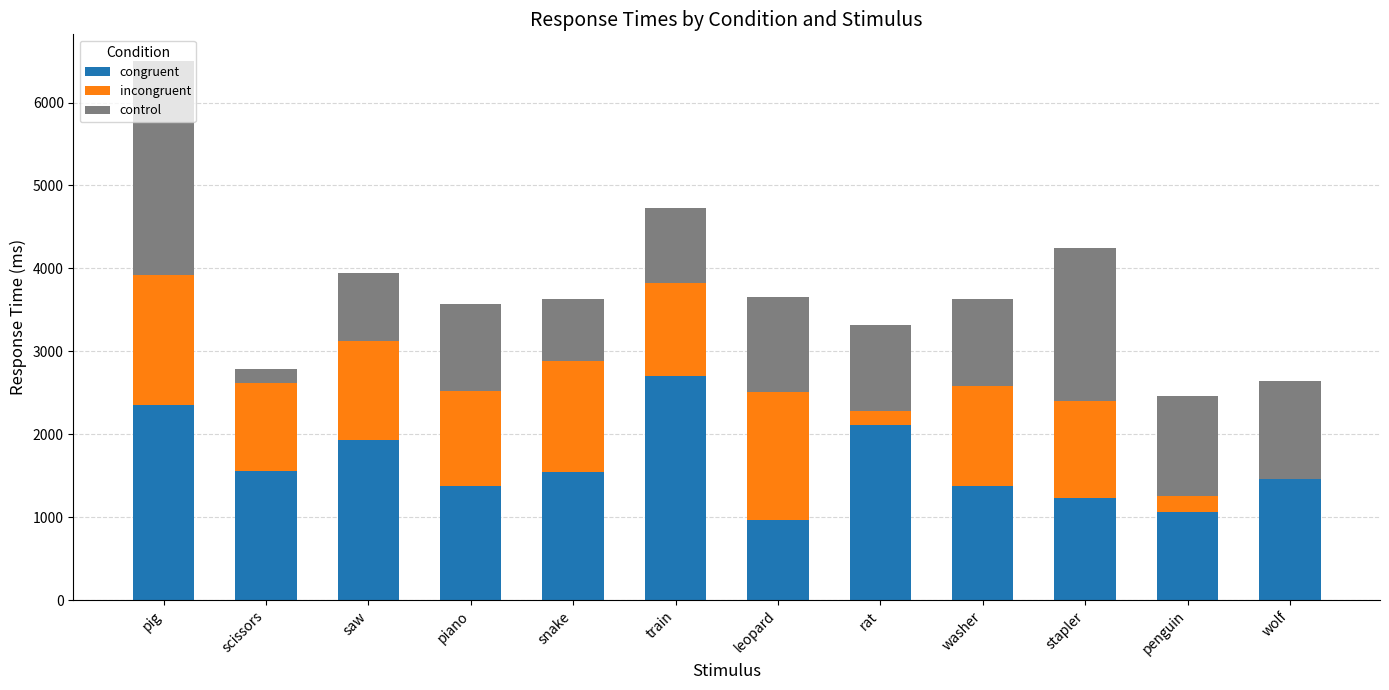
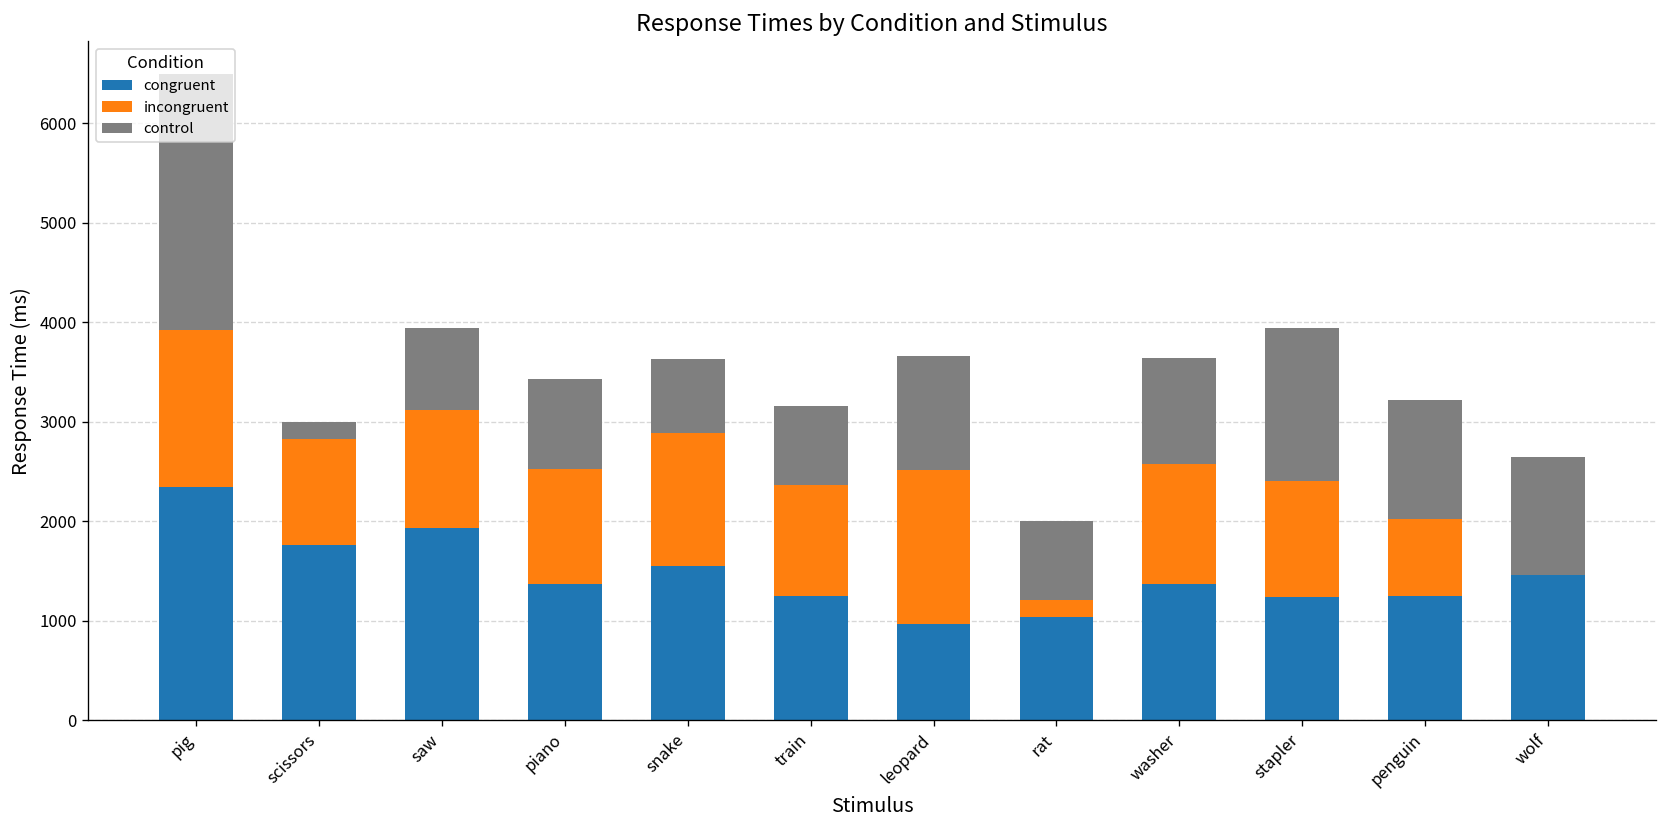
congruent, scissors: 1600 -> 1800
control, piano: 1000 -> 900
congruent, train: 2700 -> 1200
control, train: 900 -> 800
congruent, rat: 2100 -> 1000
control, rat: 1000 -> 800
control, stapler: 1800 -> 1500
congruent, penguin: 1100 -> 1200
incongruent, penguin: 200 -> 800
